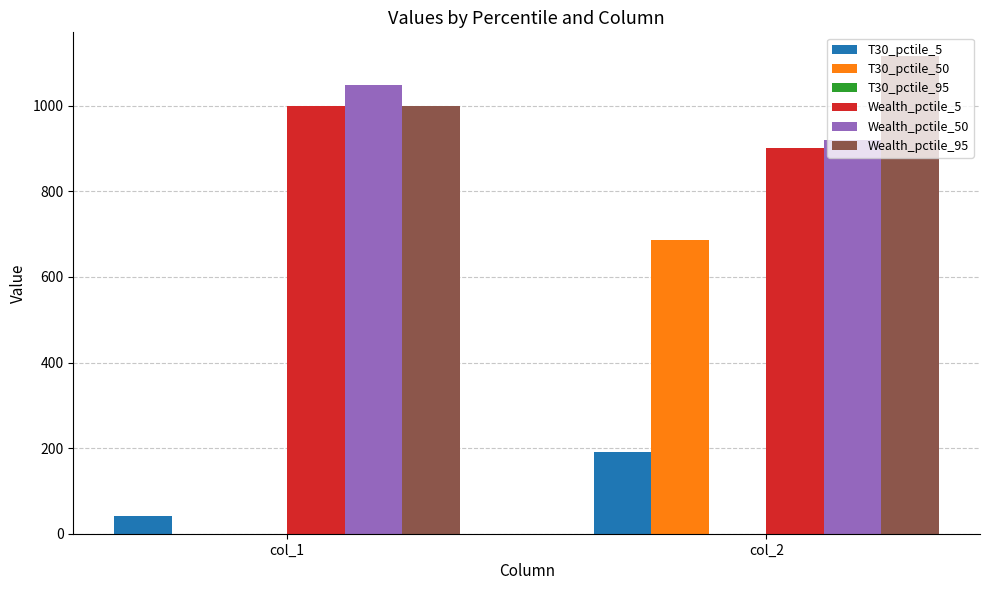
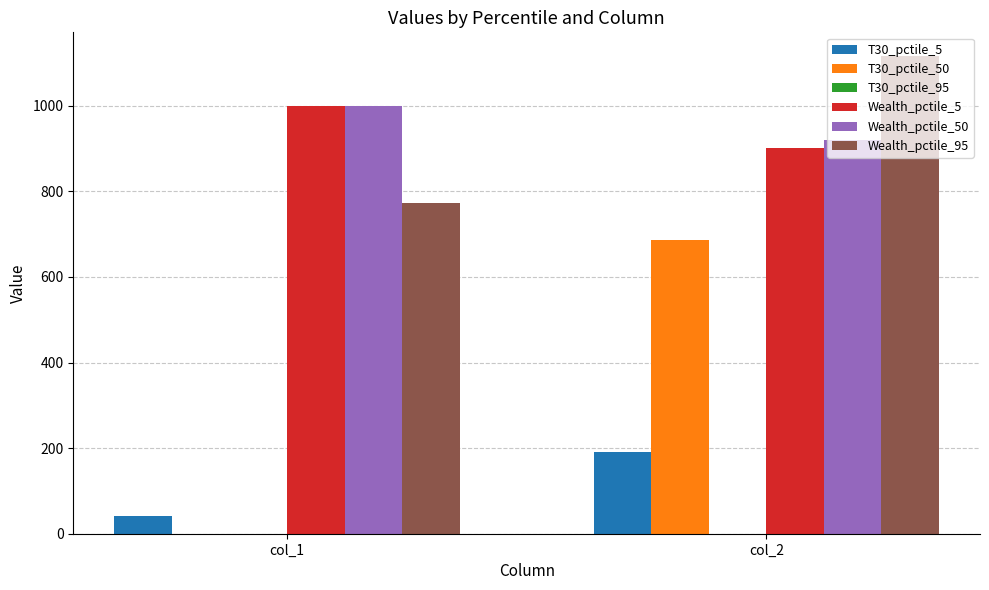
Wealth_pctile_50, col_1: 1050 -> 1000
Wealth_pctile_95, col_1: 1000 -> 770
